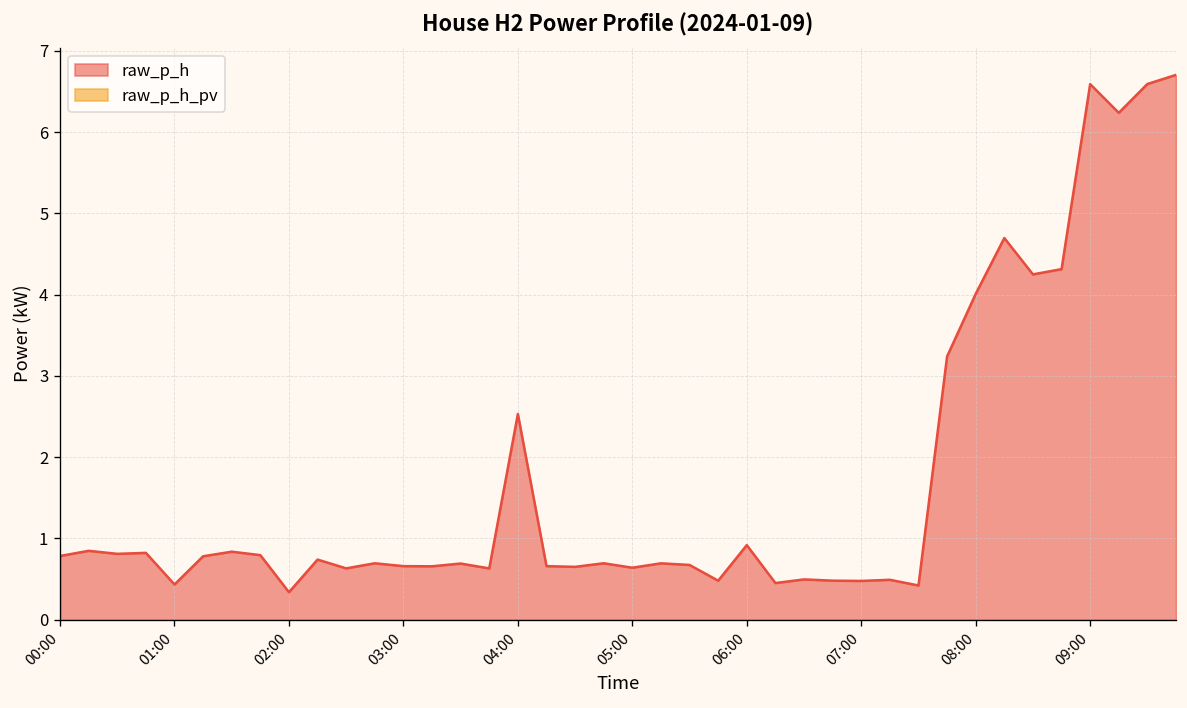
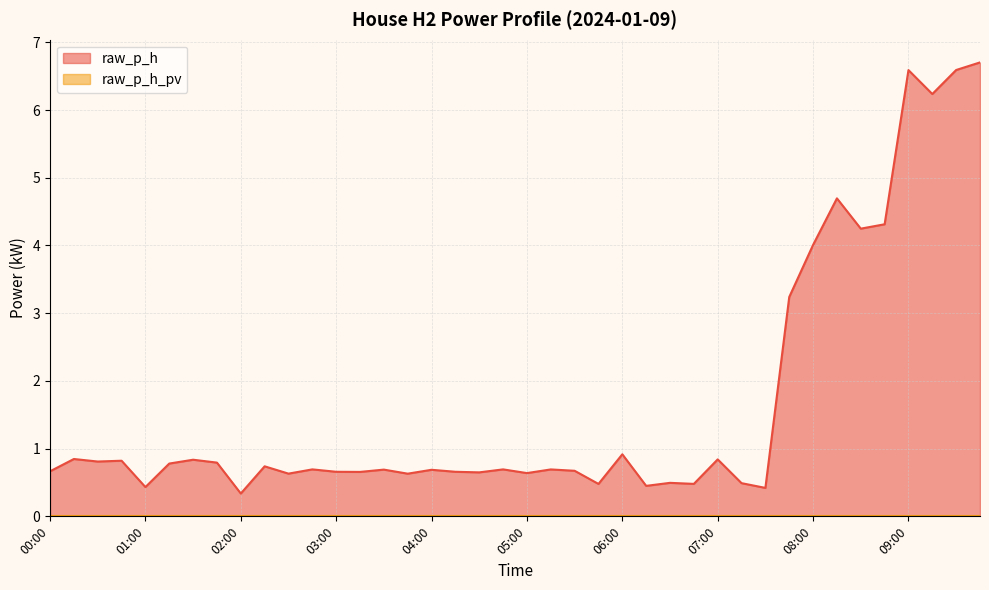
raw_p_h, 00:00: 0.8 -> 0.7
raw_p_h, 04:00: 2.5 -> 0.7
raw_p_h, 07:00: 0.5 -> 0.8
